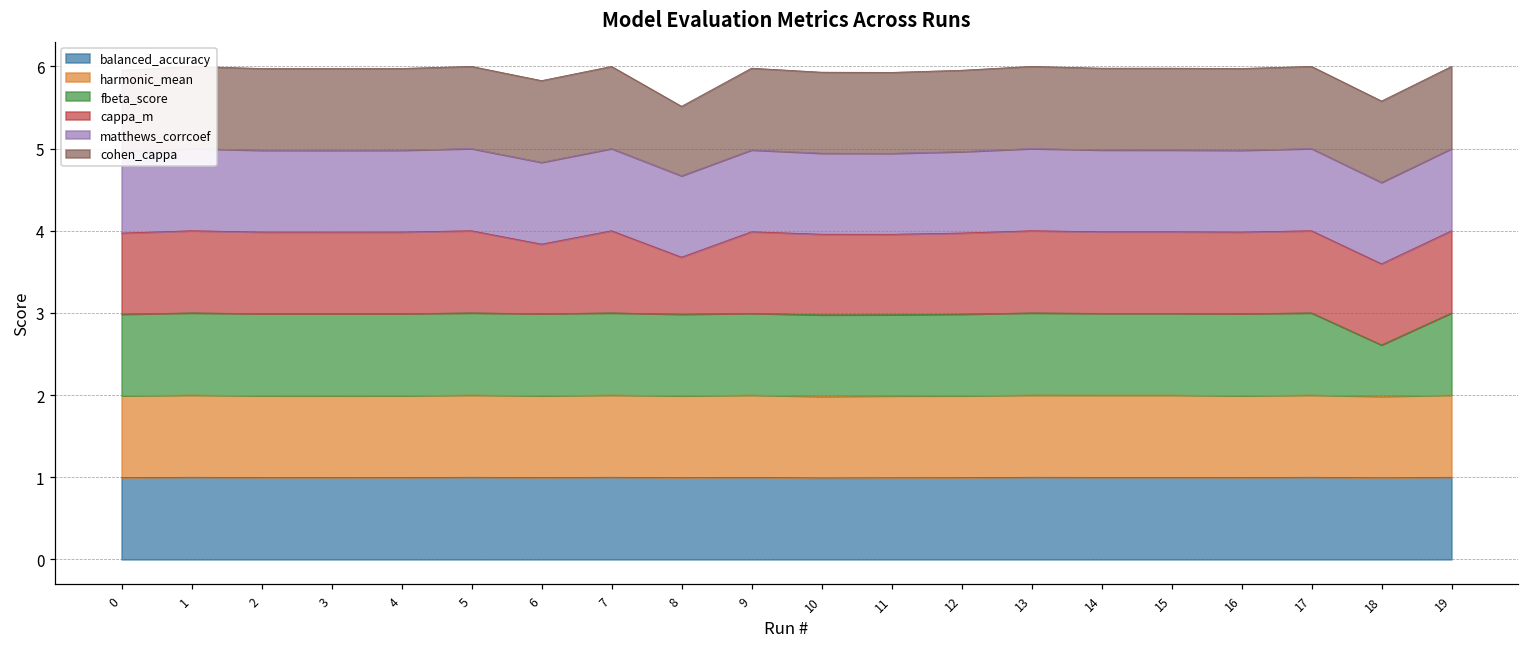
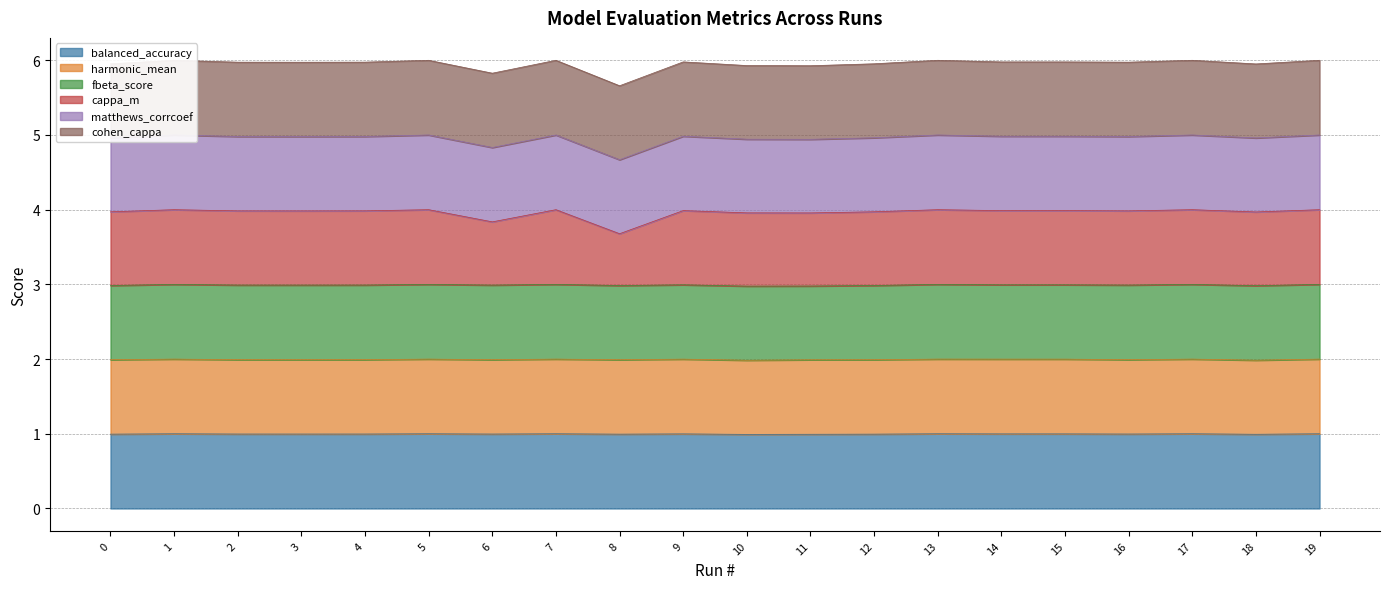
cohen_cappa, 8: 0.8 -> 1.0
fbeta_score, 18: 0.6 -> 1.0
